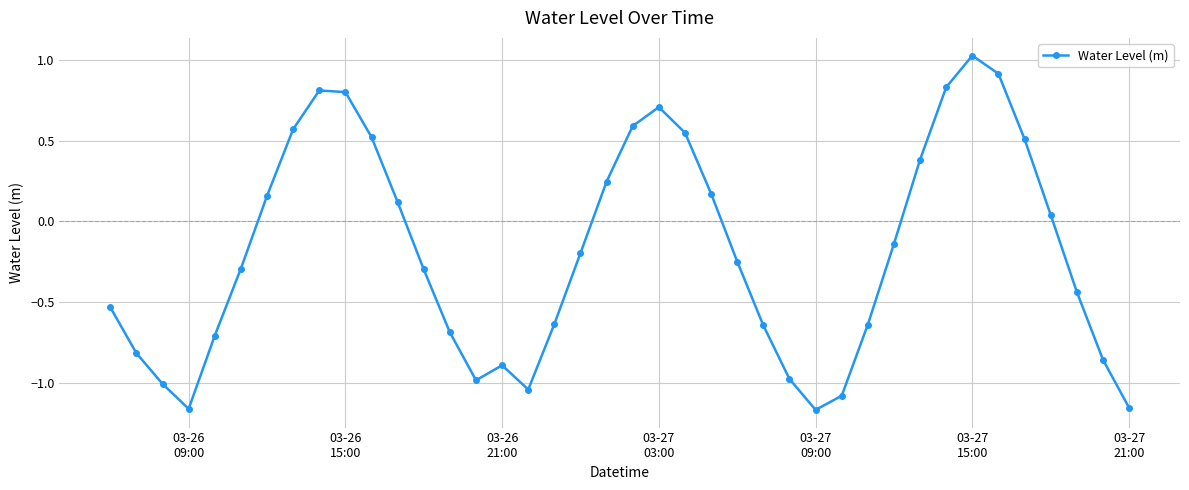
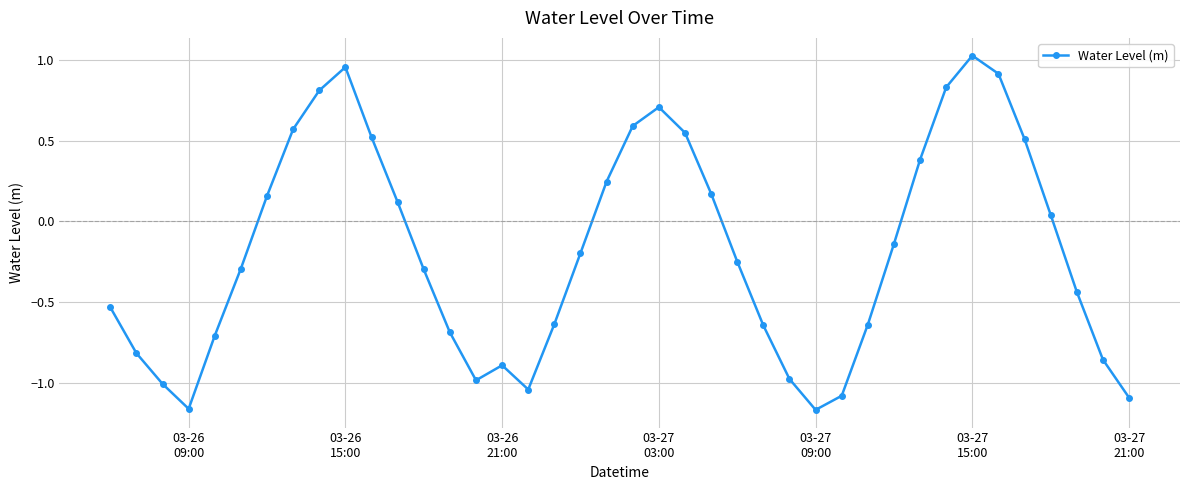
03-26 15:00: 0.80 -> 0.96
03-27 21:00: -1.16 -> -1.09
